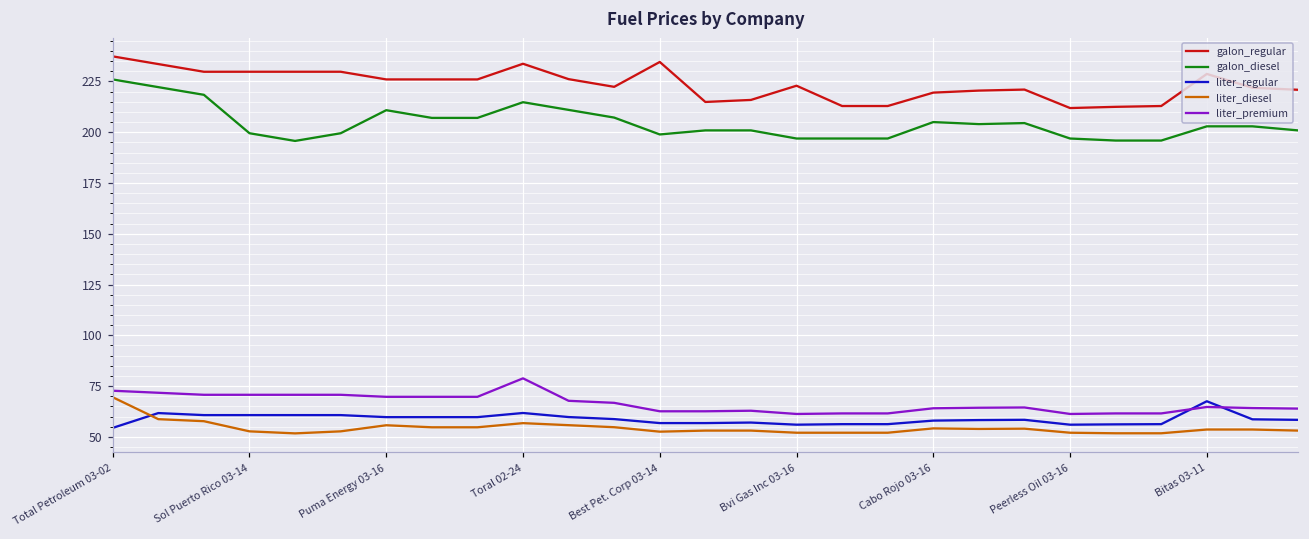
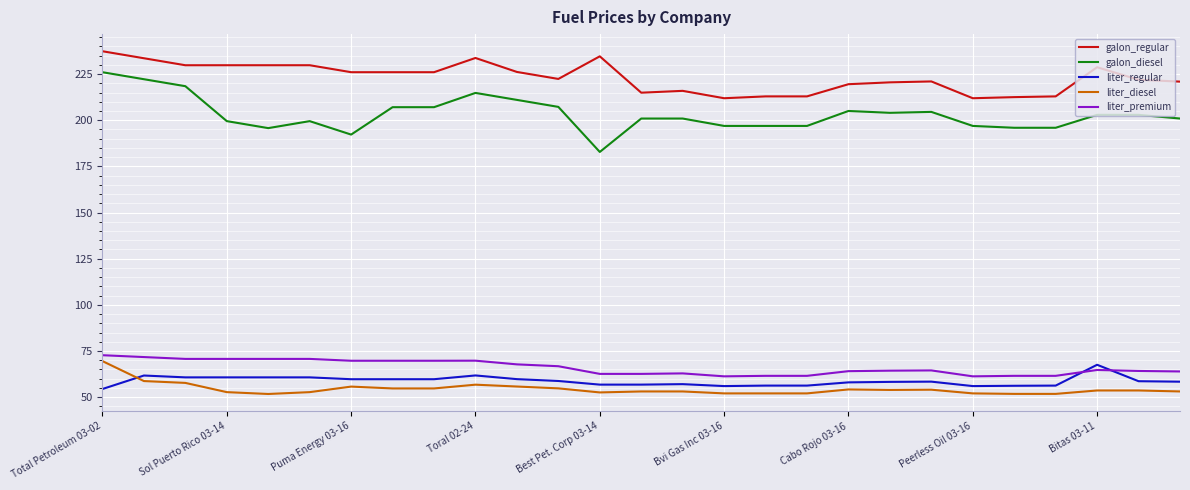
galon_diesel, Puma Energy 03-16: 211 -> 192
liter_premium, Toral 02-24: 79 -> 70
galon_diesel, Best Pet. Corp 03-14: 199 -> 183
galon_regular, Bvi Gas Inc 03-16: 223 -> 212
